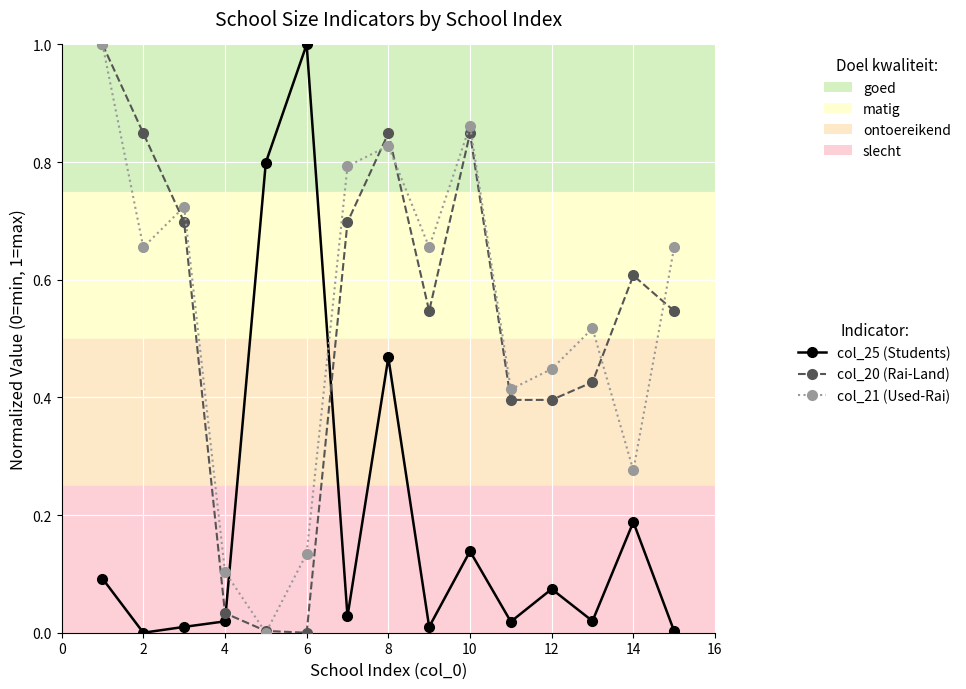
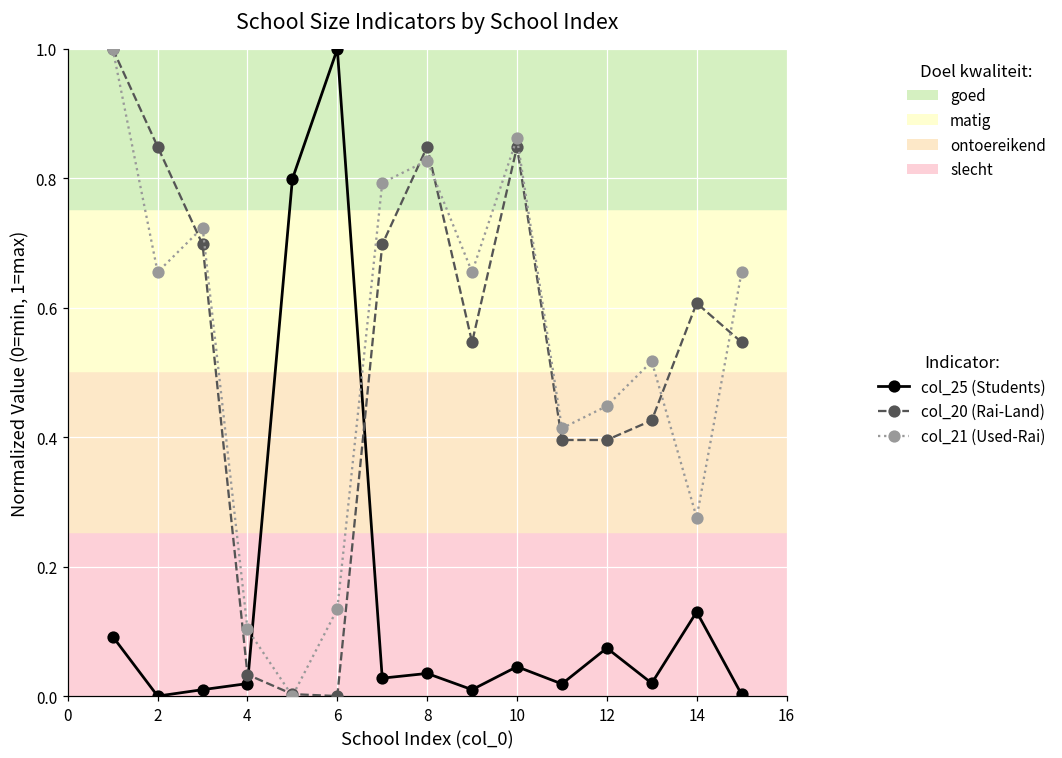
col_25 (Students), 8: 0.47 -> 0.04
col_25 (Students), 10: 0.14 -> 0.05
col_25 (Students), 14: 0.19 -> 0.13
